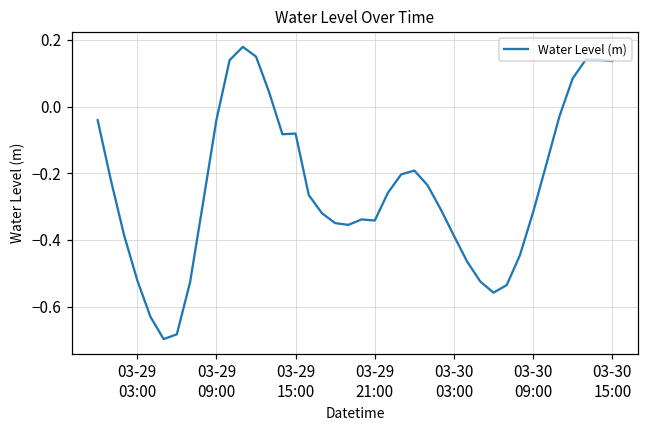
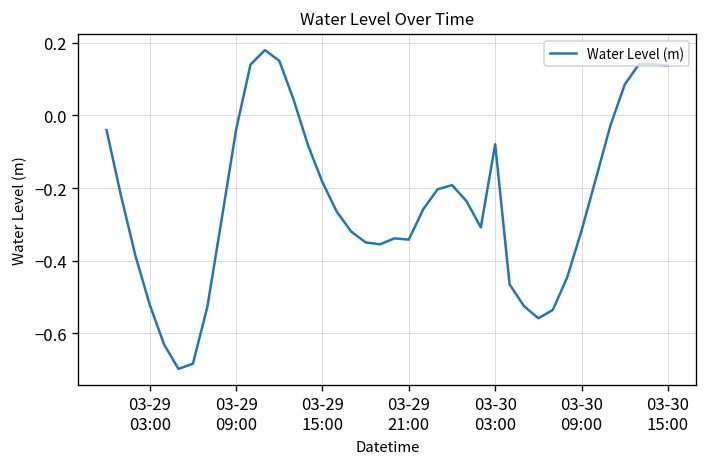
03-29 15:00: -0.08 -> -0.18
03-30 03:00: -0.39 -> -0.08
